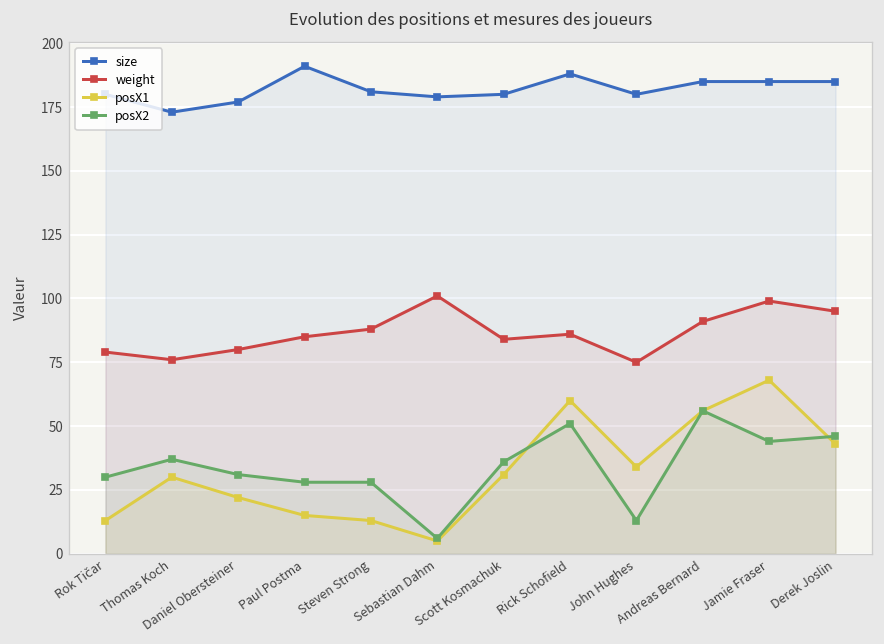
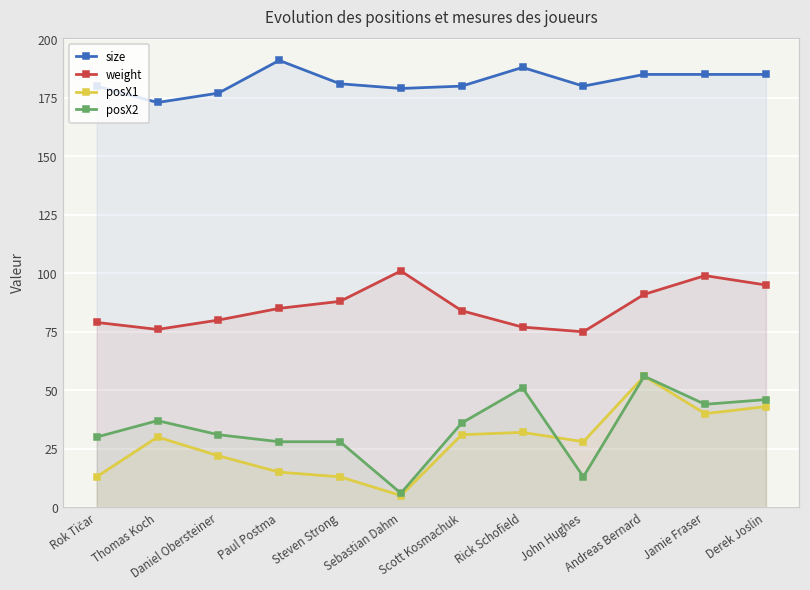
weight, Rick Schofield: 86 -> 77
posX1, Rick Schofield: 60 -> 32
posX1, John Hughes: 34 -> 28
posX1, Jamie Fraser: 68 -> 40
